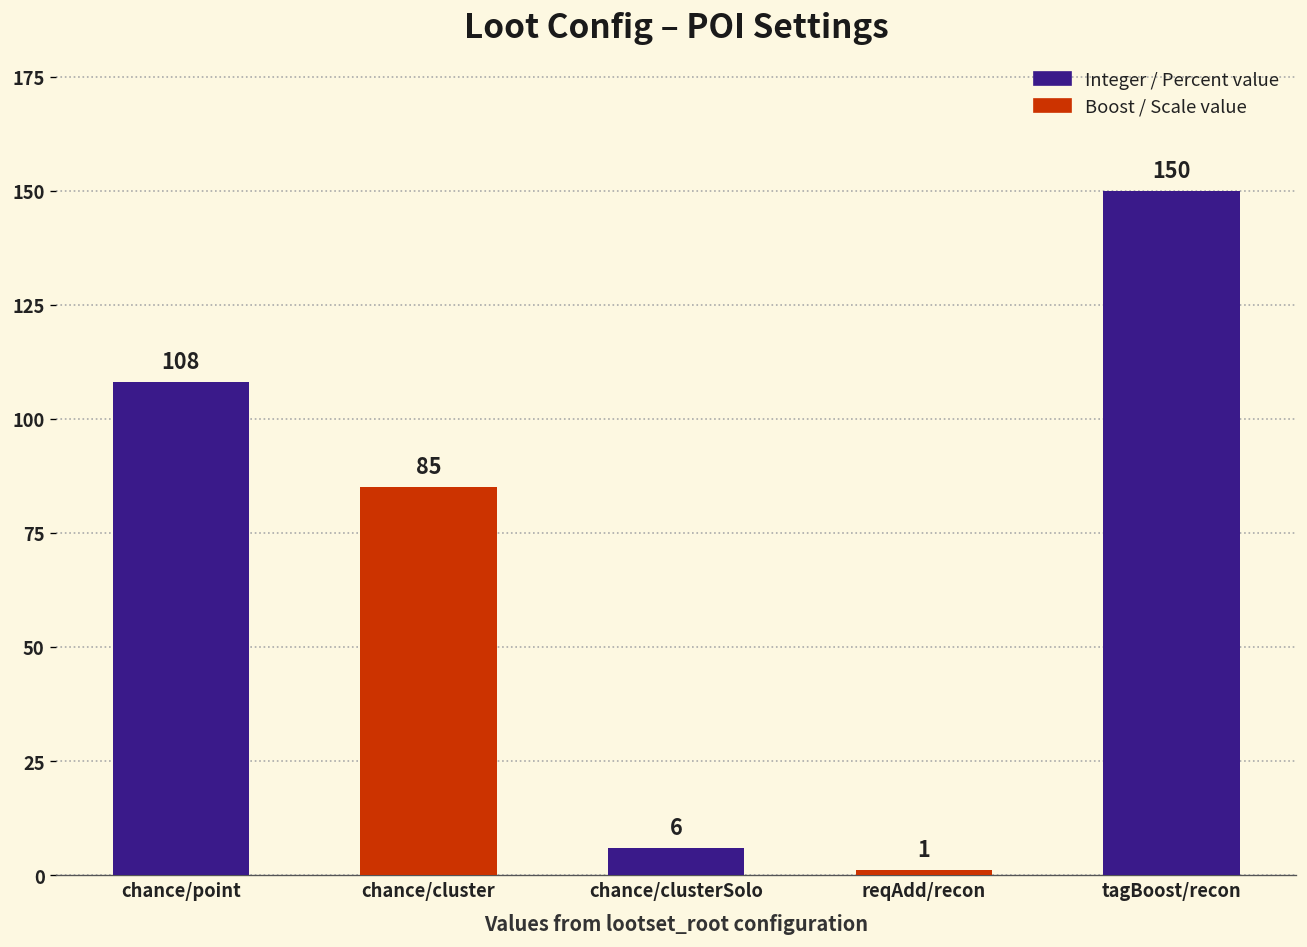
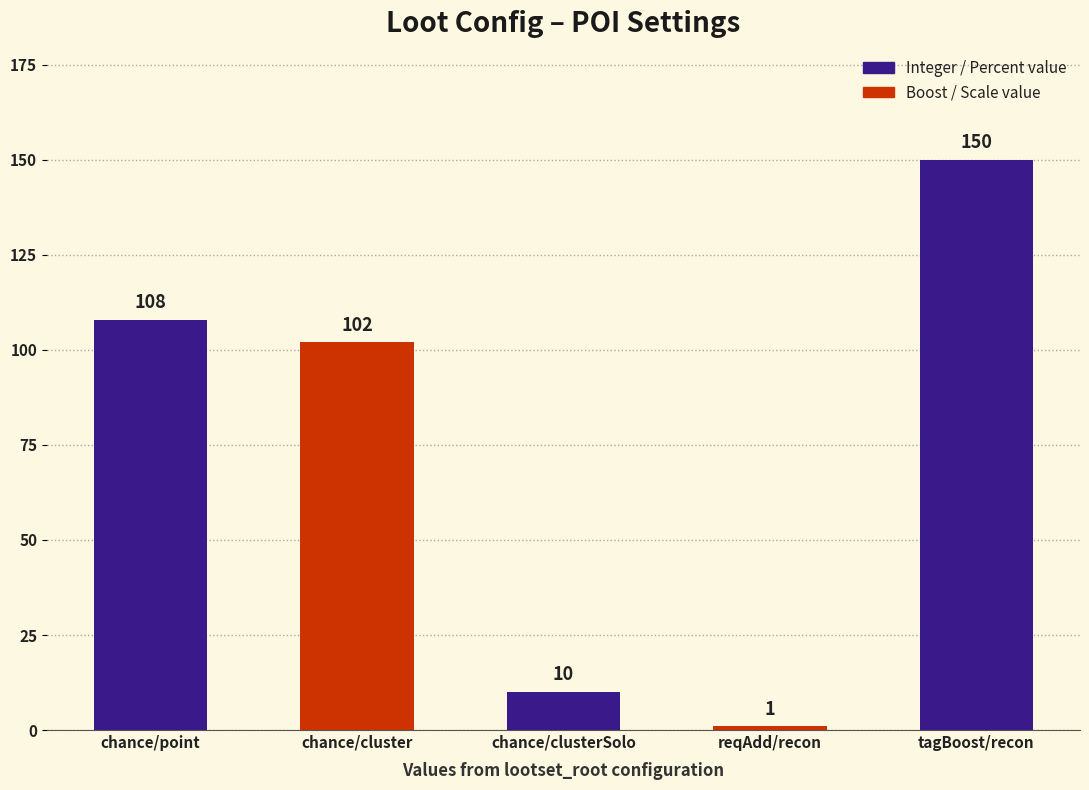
chance/cluster: 85 -> 102
chance/clusterSolo: 6 -> 10
